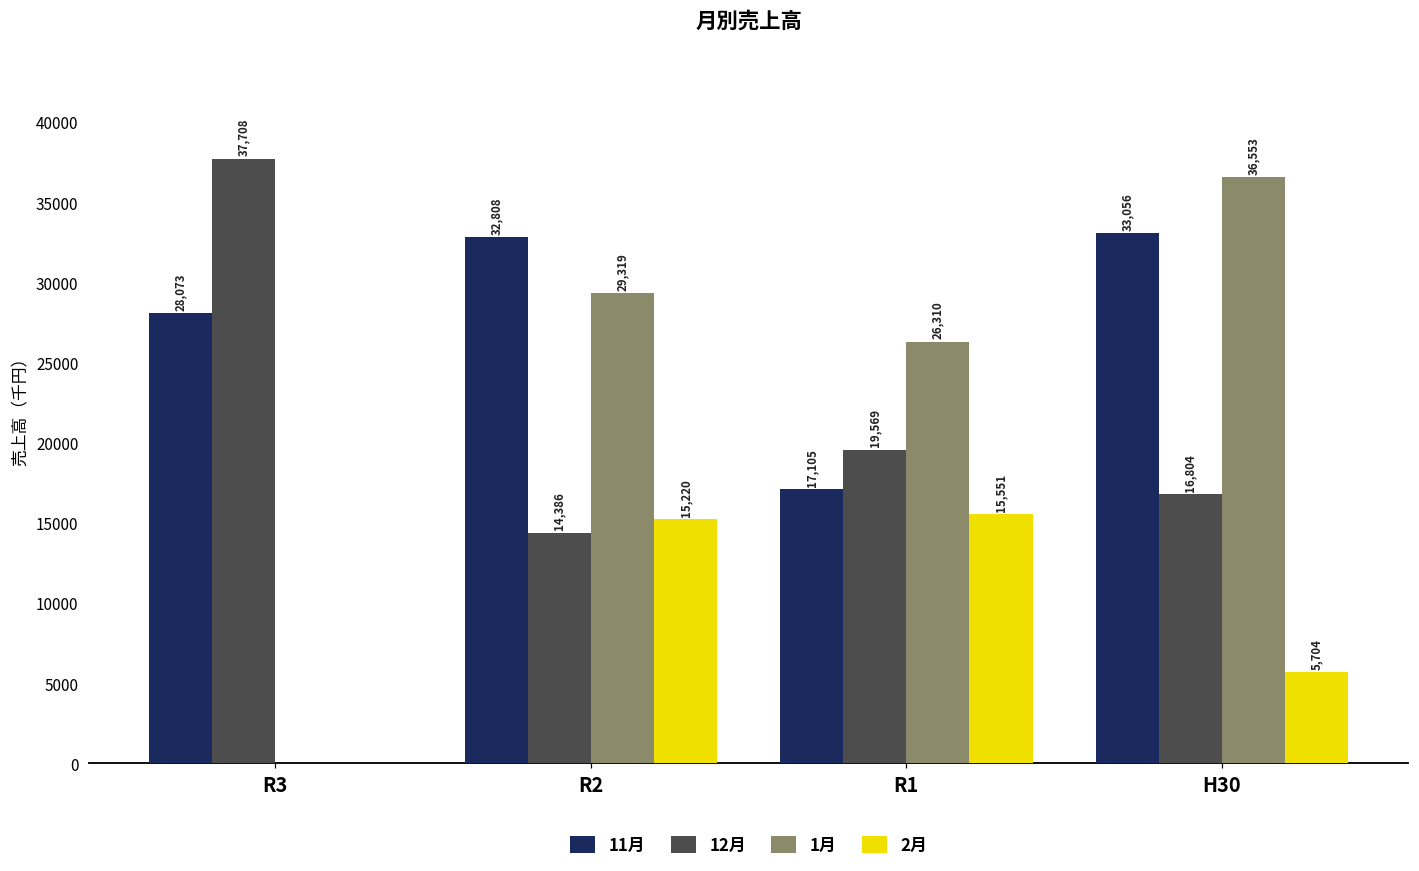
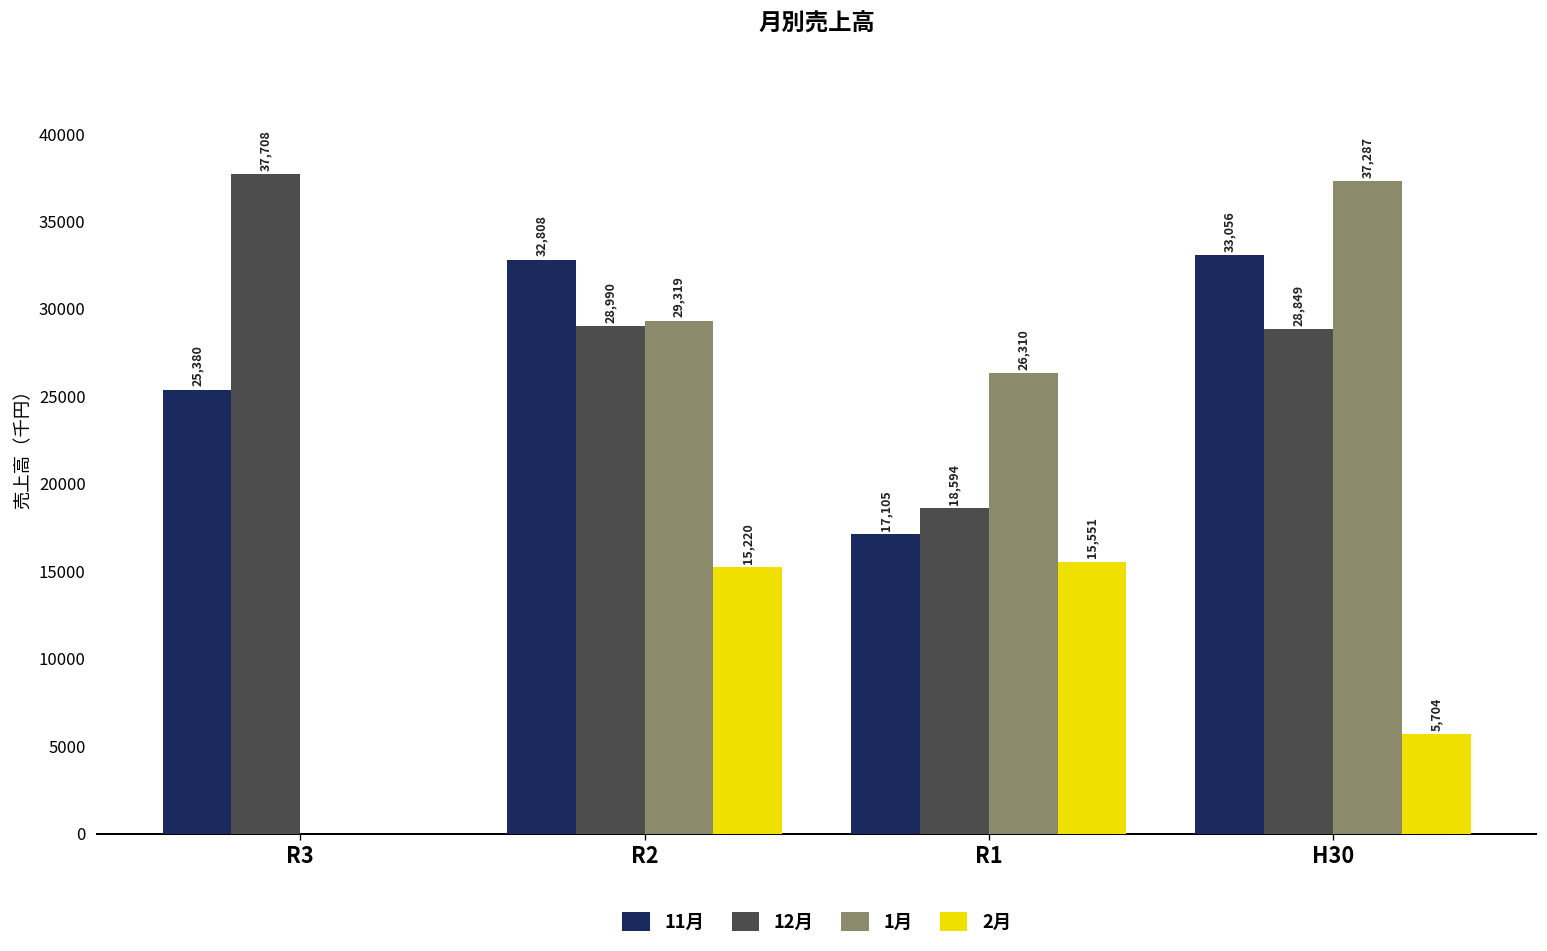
11月, R3: 28,073 -> 25,380
12月, R2: 14,386 -> 28,990
12月, R1: 19,569 -> 18,594
12月, H30: 16,804 -> 28,849
1月, H30: 36,553 -> 37,287
